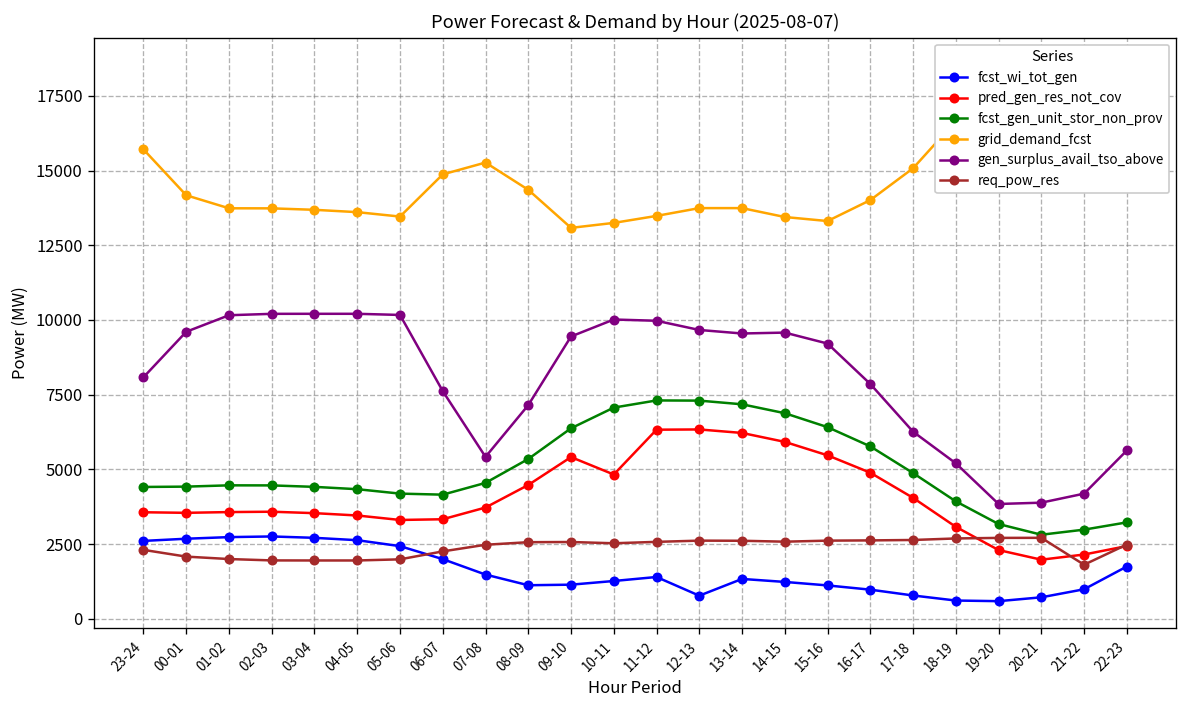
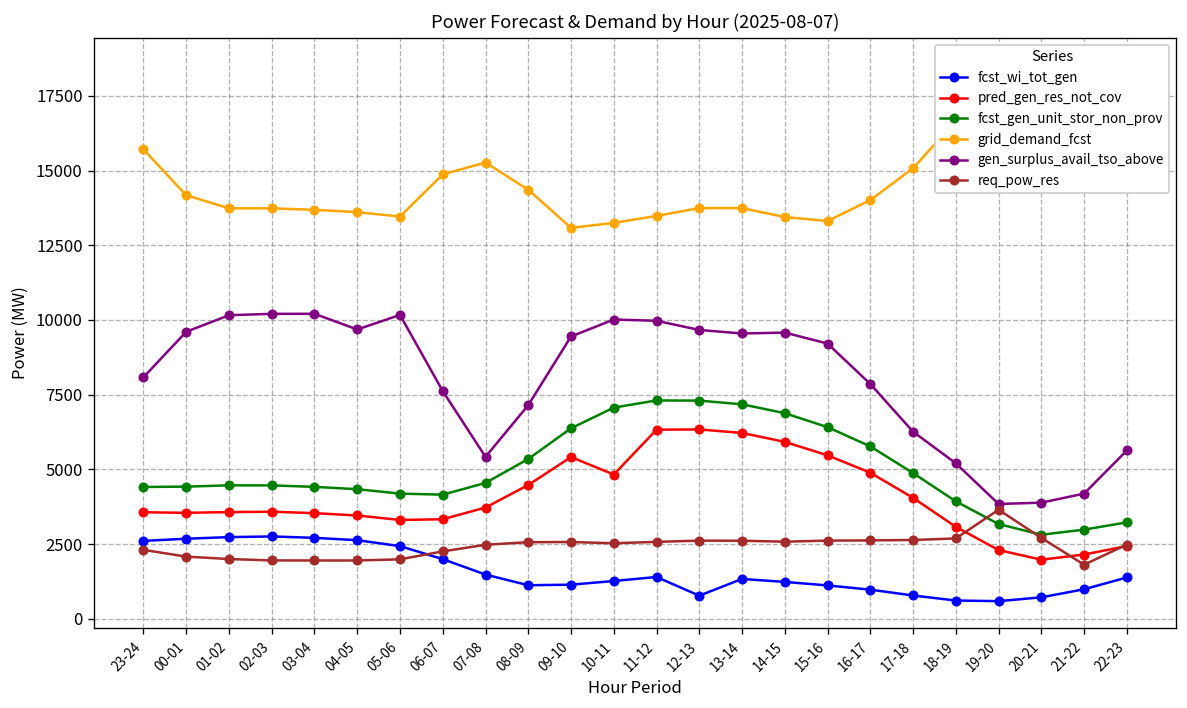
gen_surplus_avail_tso_above, 04-05: 10200 -> 9700
req_pow_res, 19-20: 2700 -> 3600
fcst_wi_tot_gen, 22-23: 1700 -> 1400
